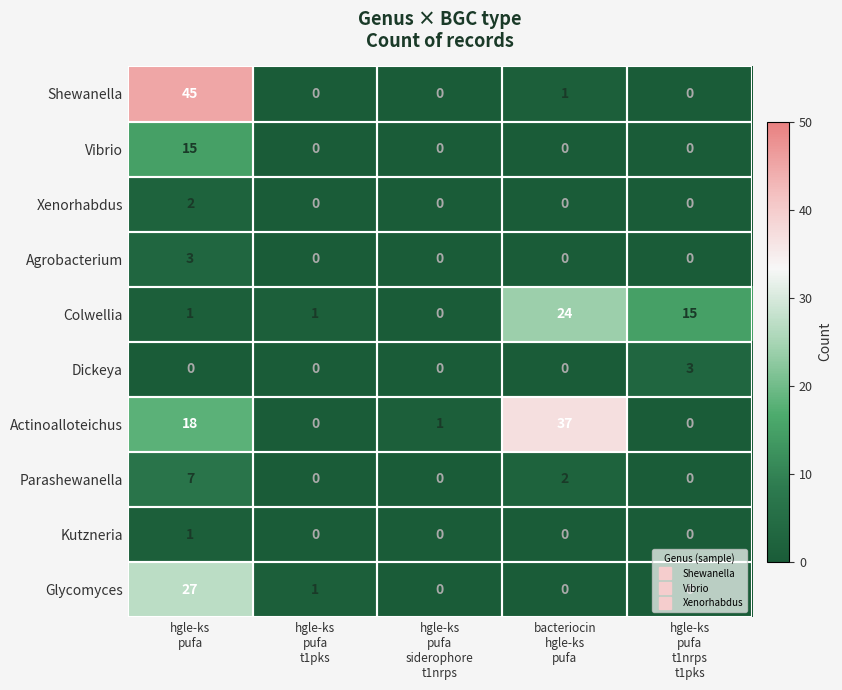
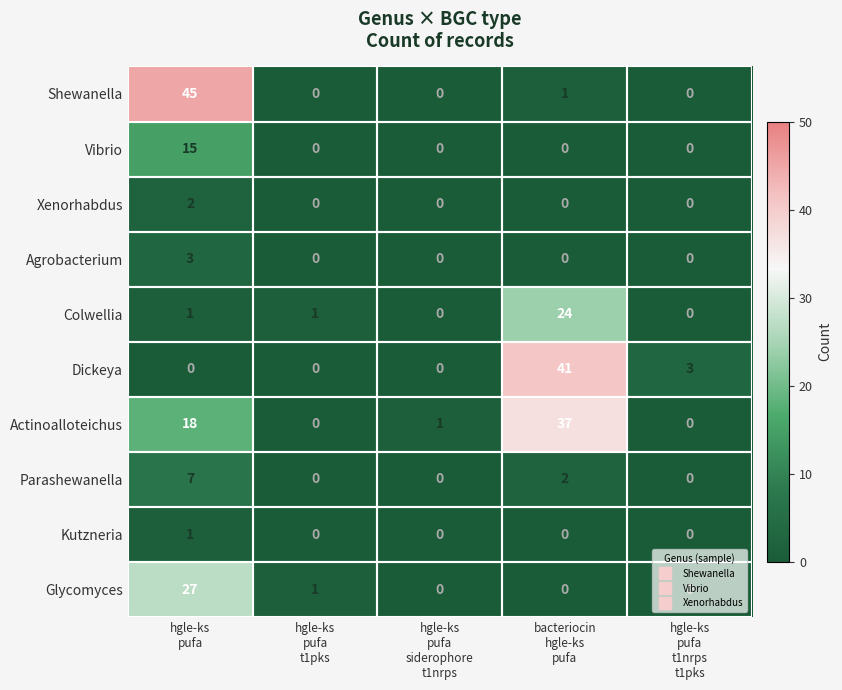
Colwellia, hgle-ks pufa t1nrps t1pks: 15 -> 0
Dickeya, bacteriocin hgle-ks pufa: 0 -> 41
